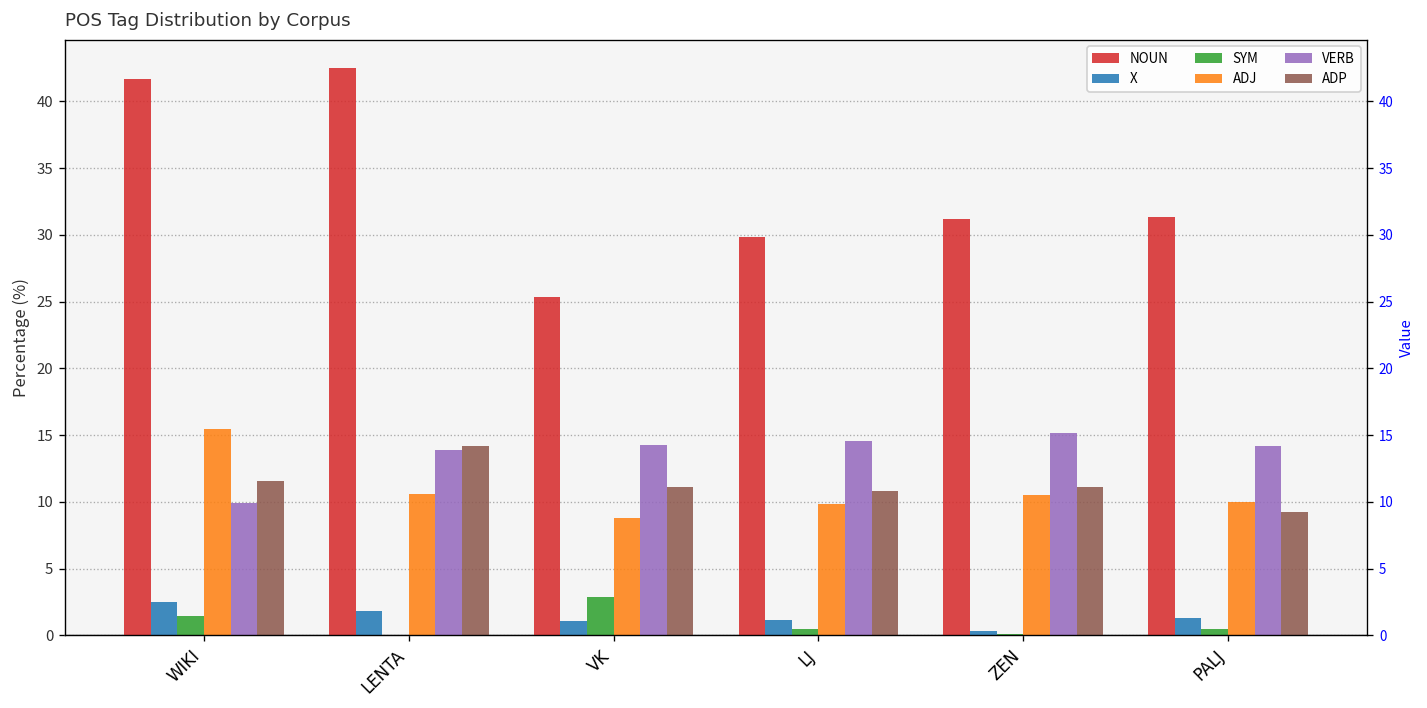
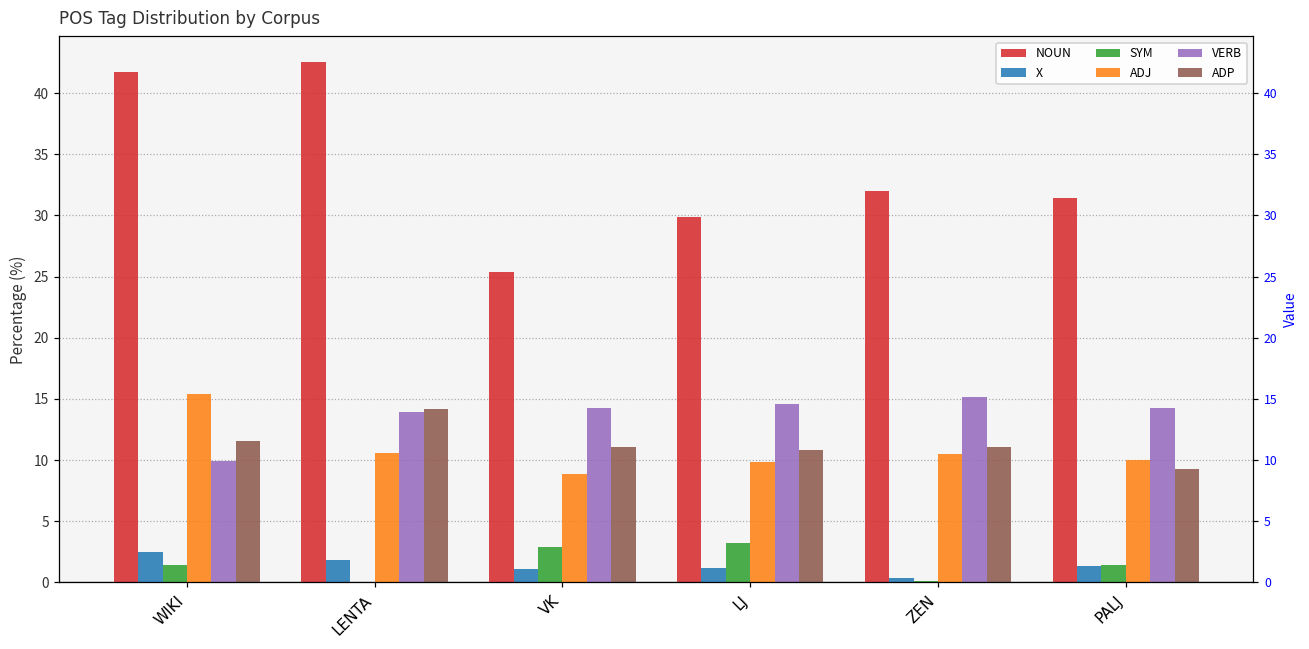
SYM, LJ: 0.5 -> 3.2
NOUN, ZEN: 31.2 -> 32.0
SYM, PALJ: 0.5 -> 1.4
